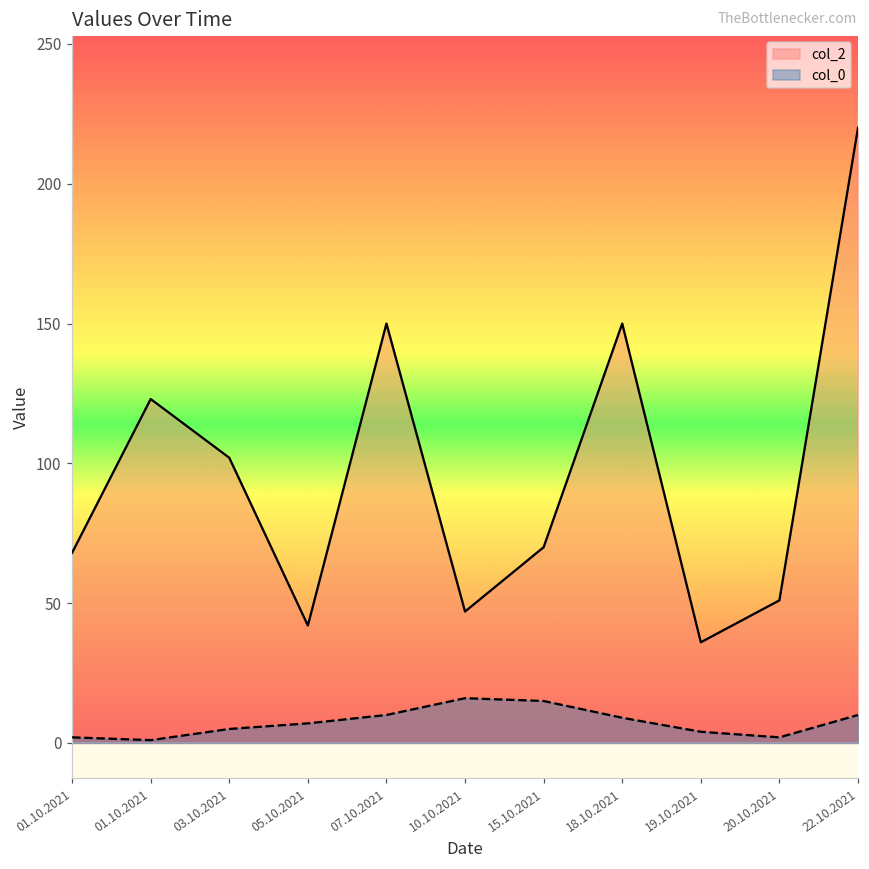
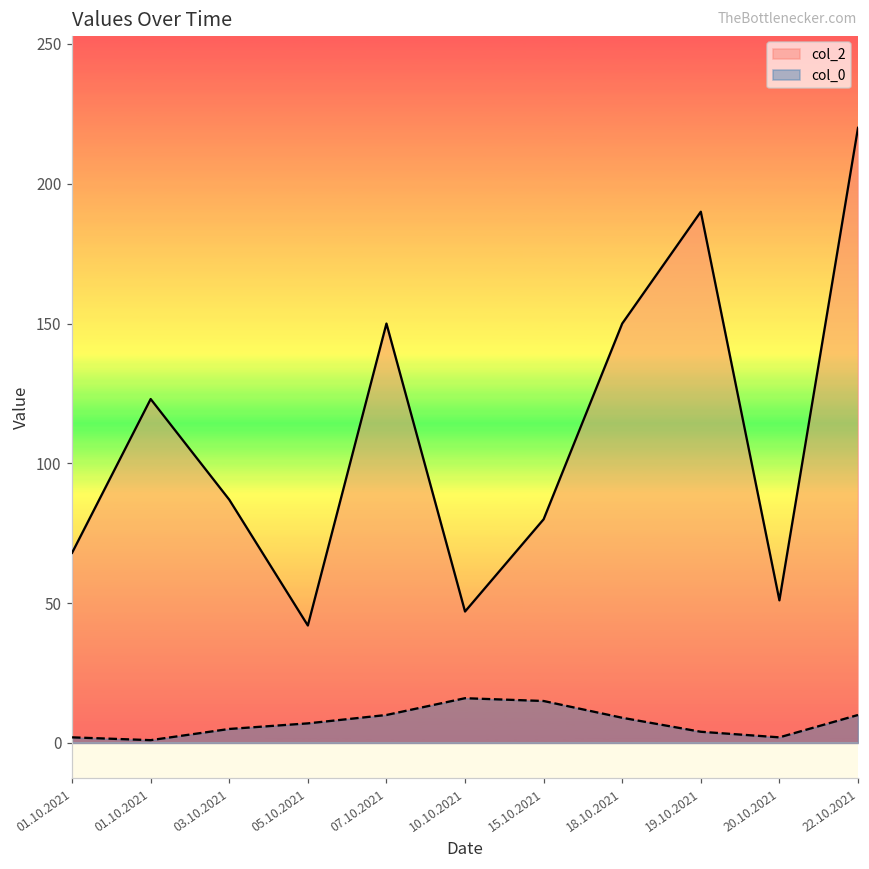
col_2, 03.10.2021: 102 -> 87
col_2, 15.10.2021: 70 -> 80
col_2, 19.10.2021: 36 -> 190
